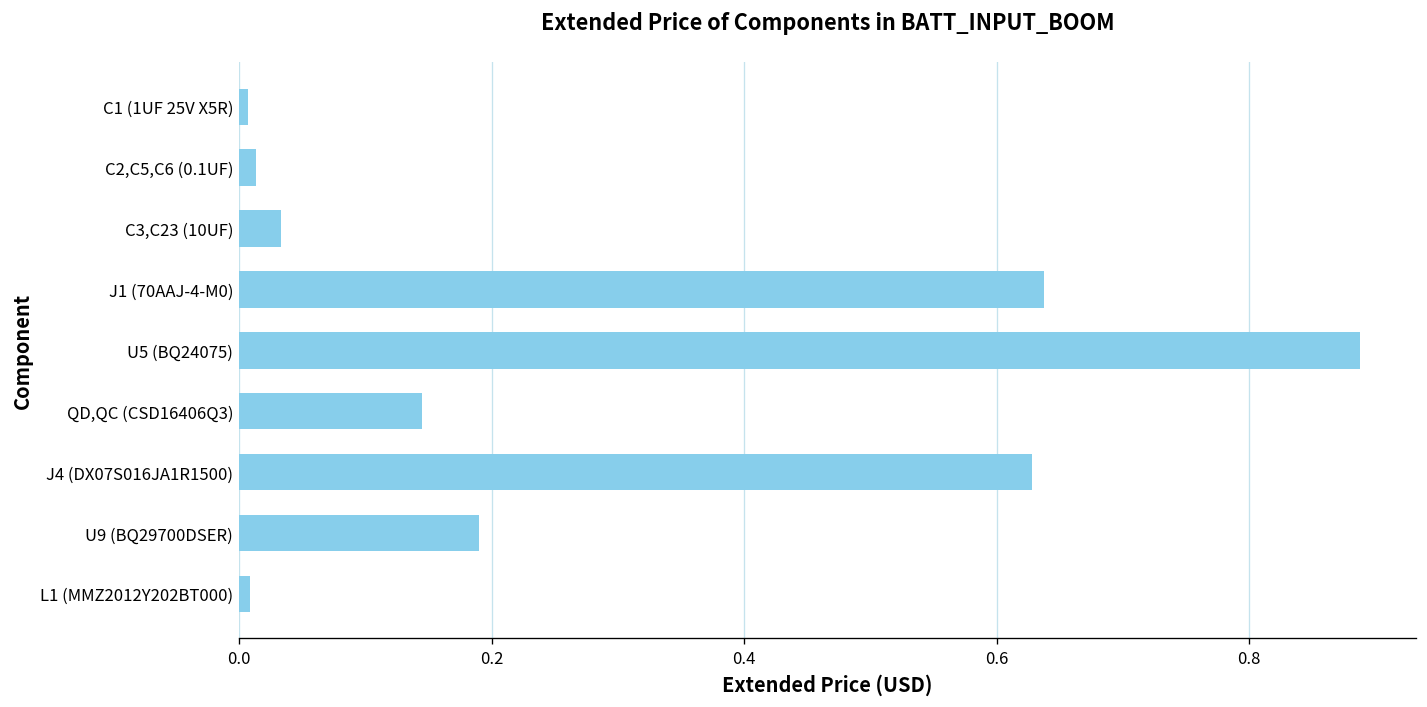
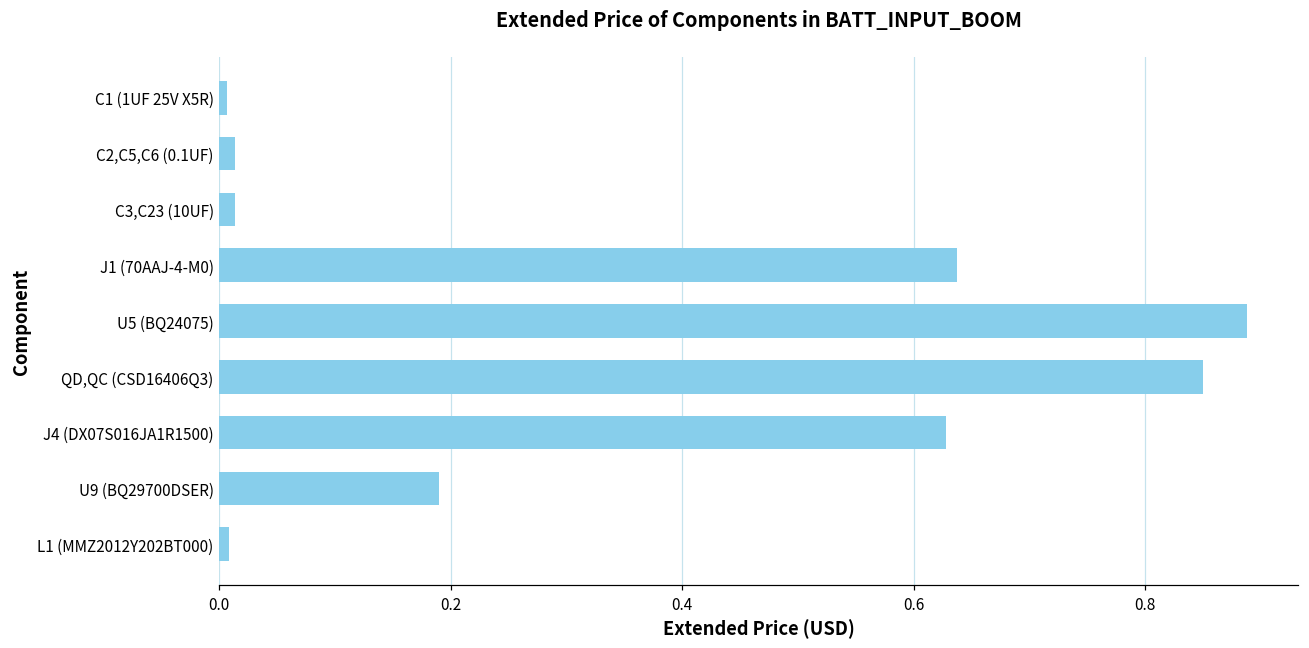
C3,C23 (10UF): 0.034 -> 0.014
QD,QC (CSD16406Q3): 0.145 -> 0.850
